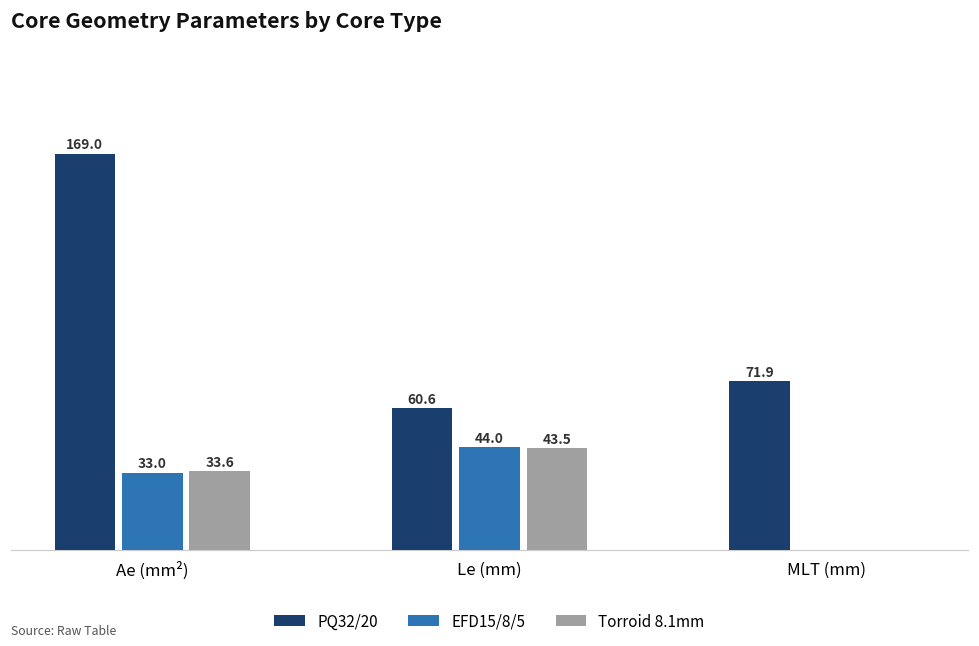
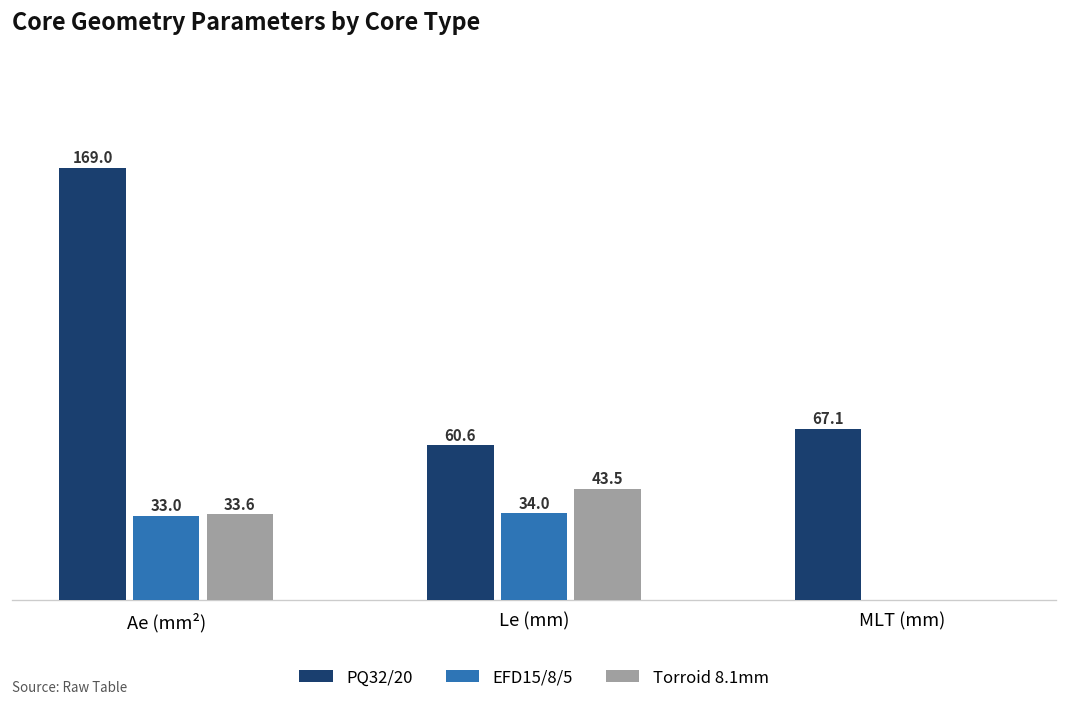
EFD15/8/5, Le (mm): 44.0 -> 34.0
PQ32/20, MLT (mm): 71.9 -> 67.1
